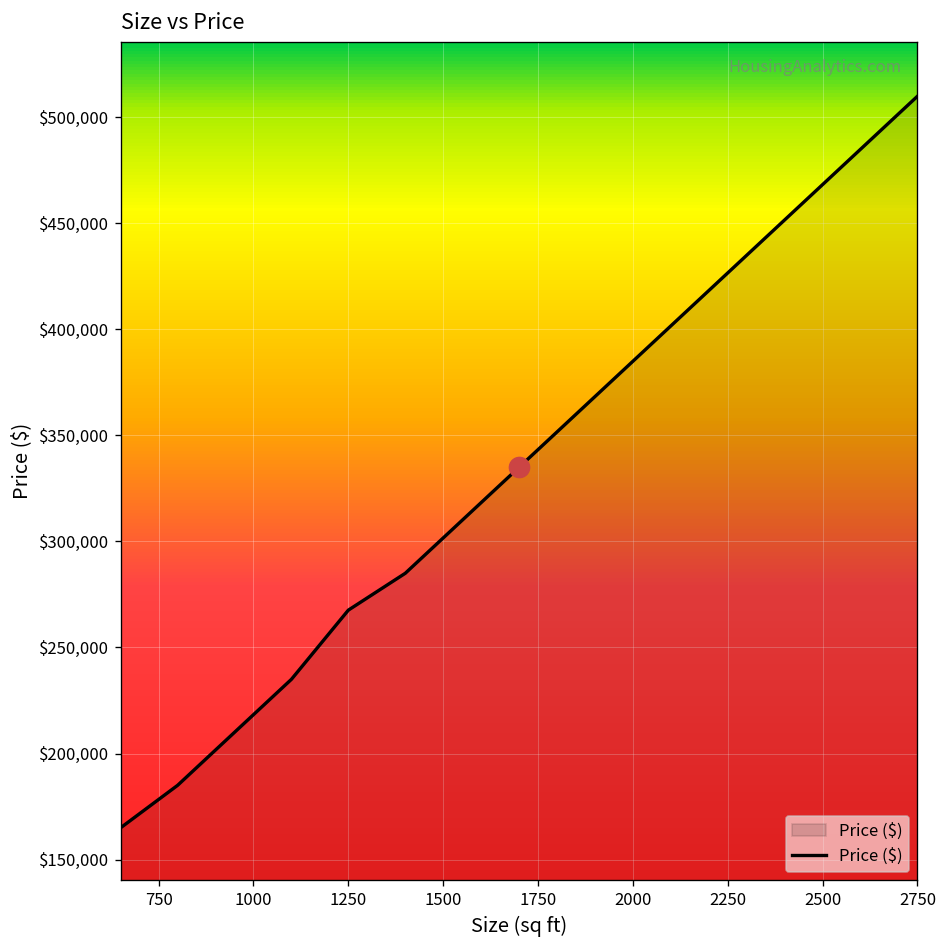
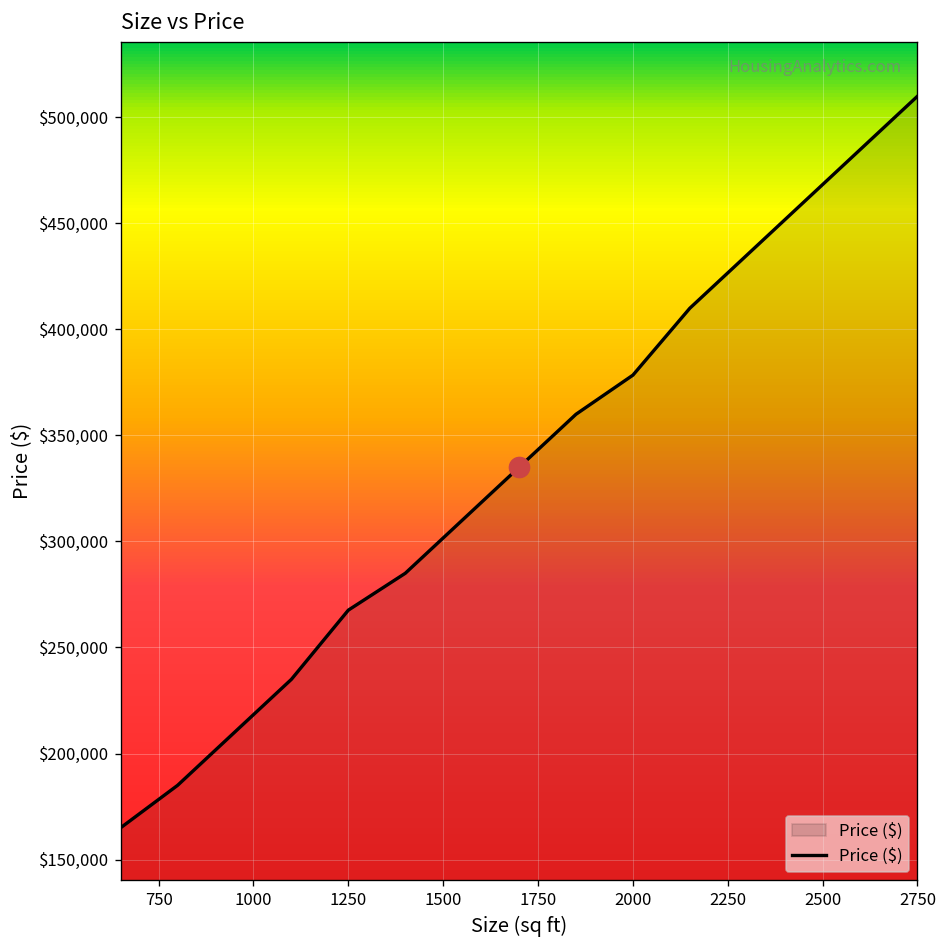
Price ($), 2000: $385,000 -> $378,000
